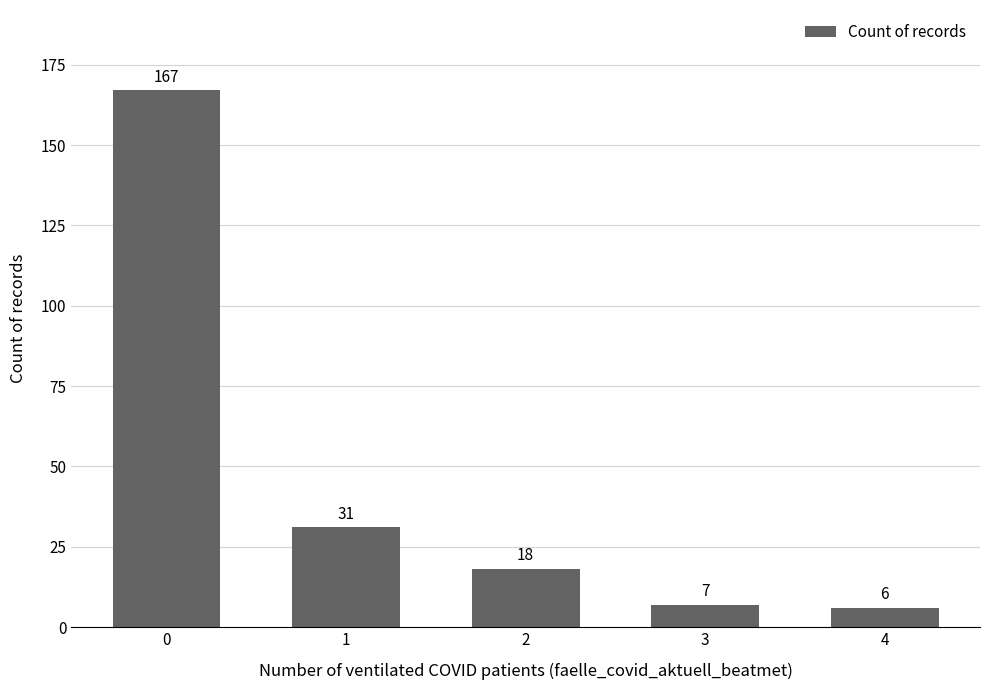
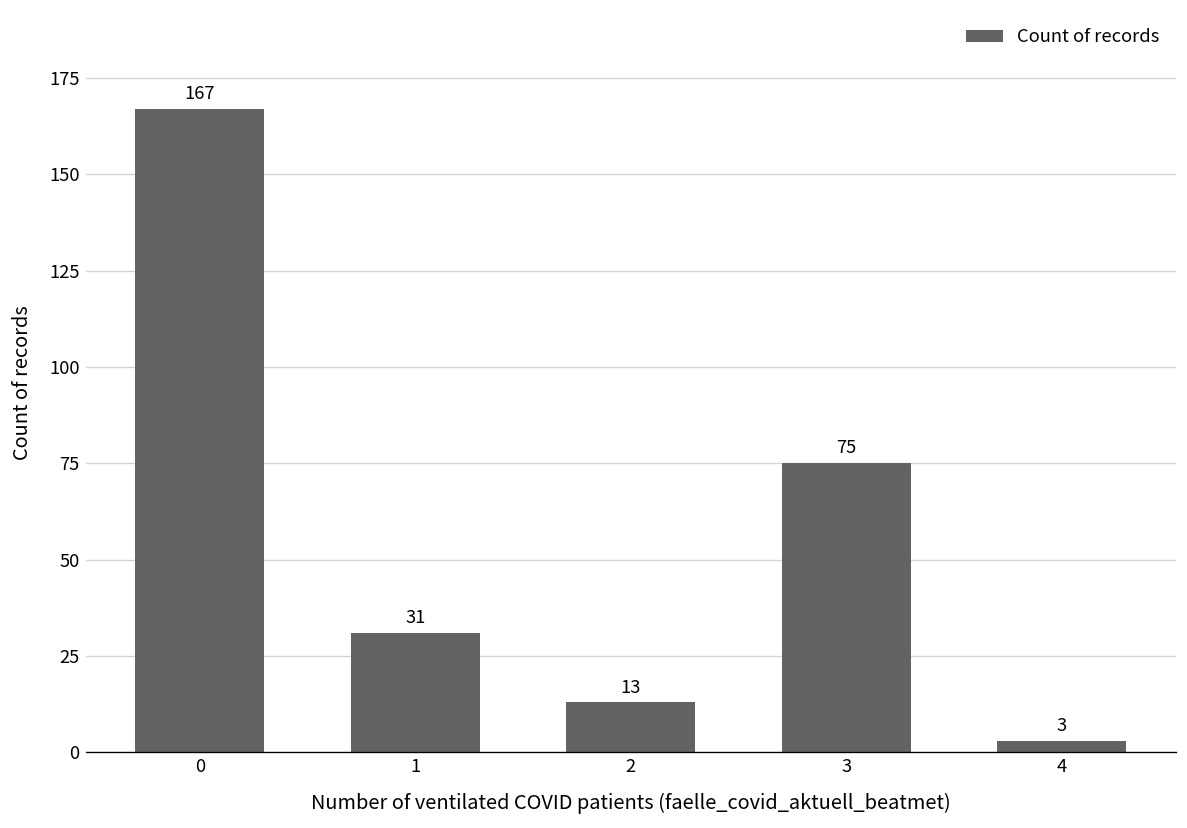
2: 18 -> 13
3: 7 -> 75
4: 6 -> 3
